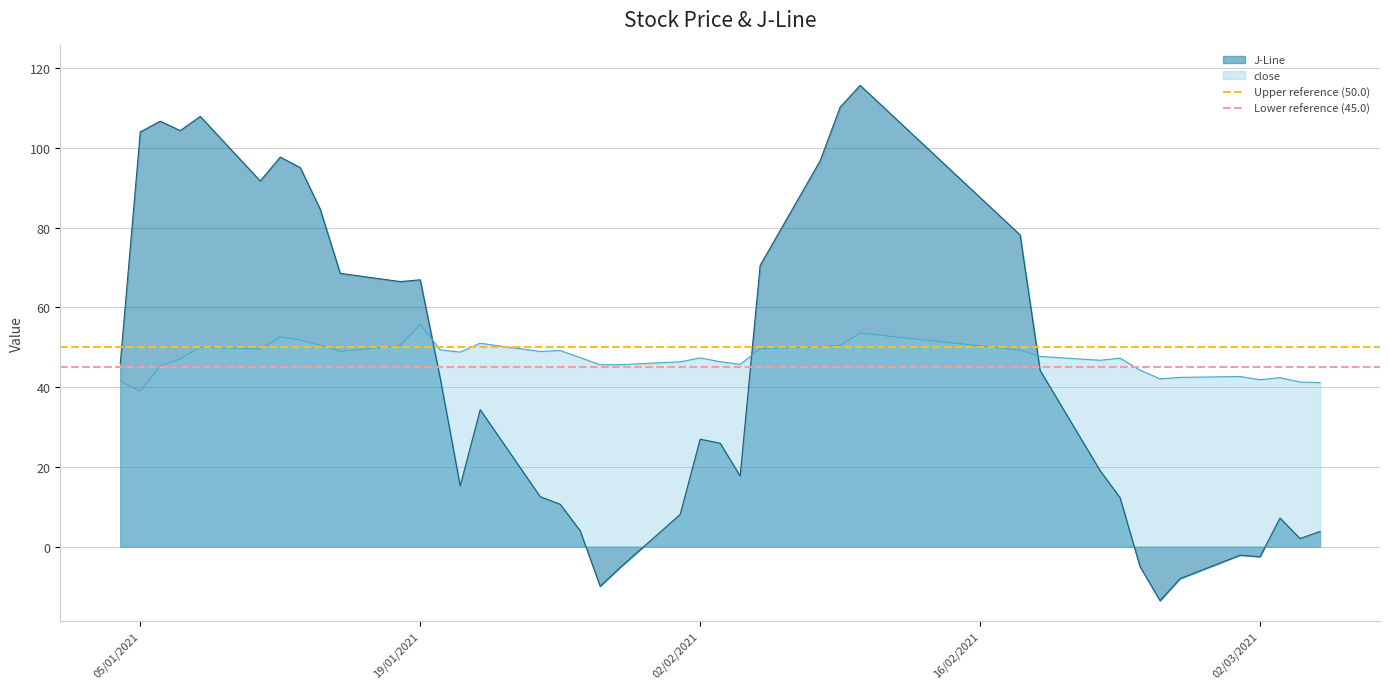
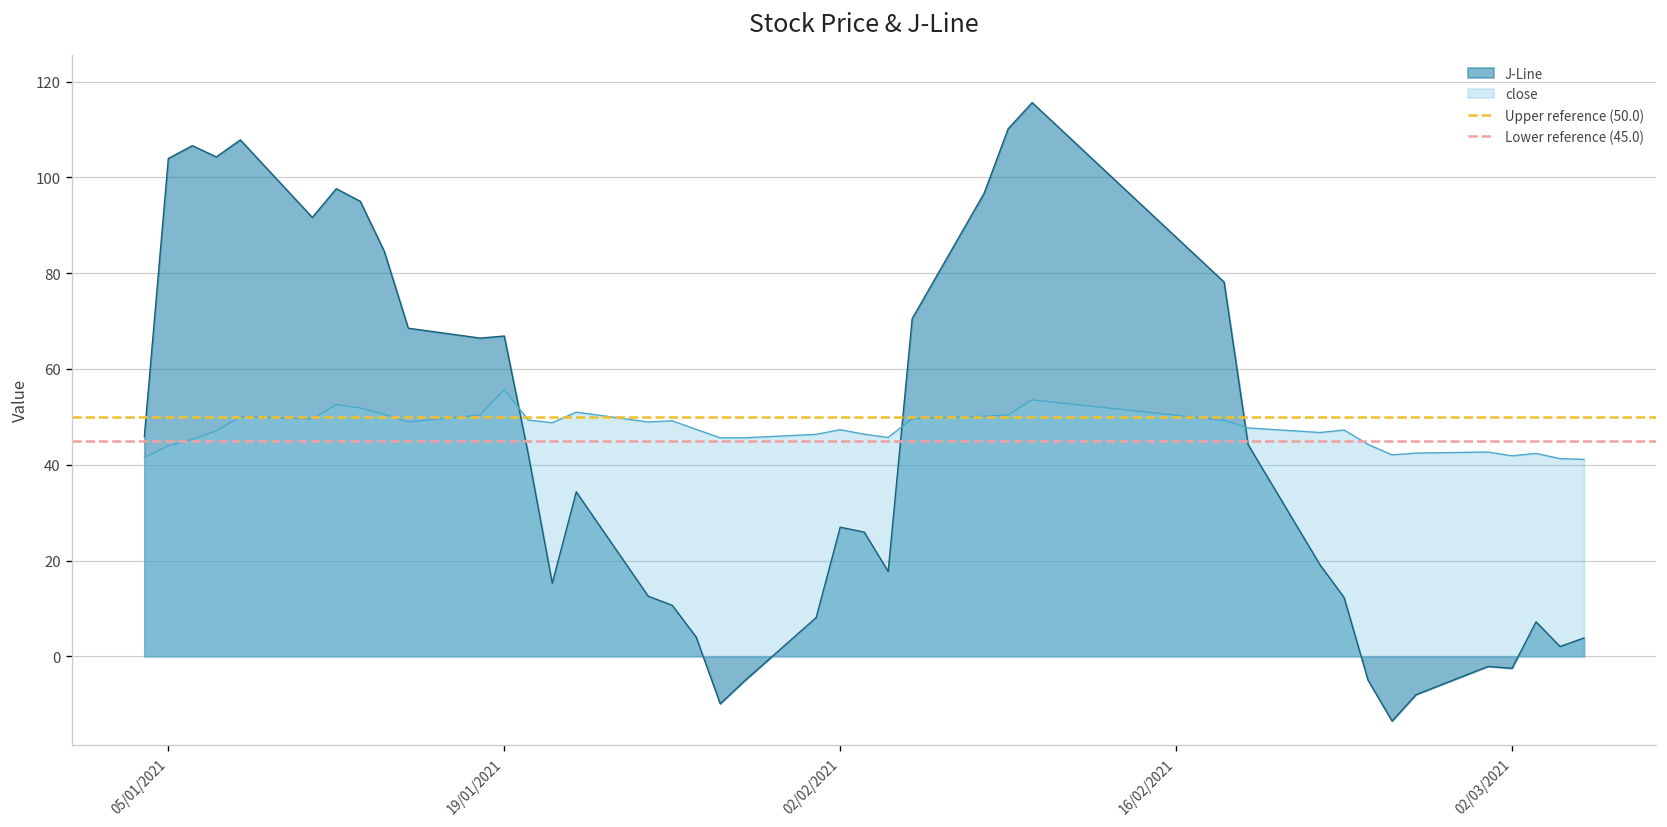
close, 05/01/2021: 39 -> 44
